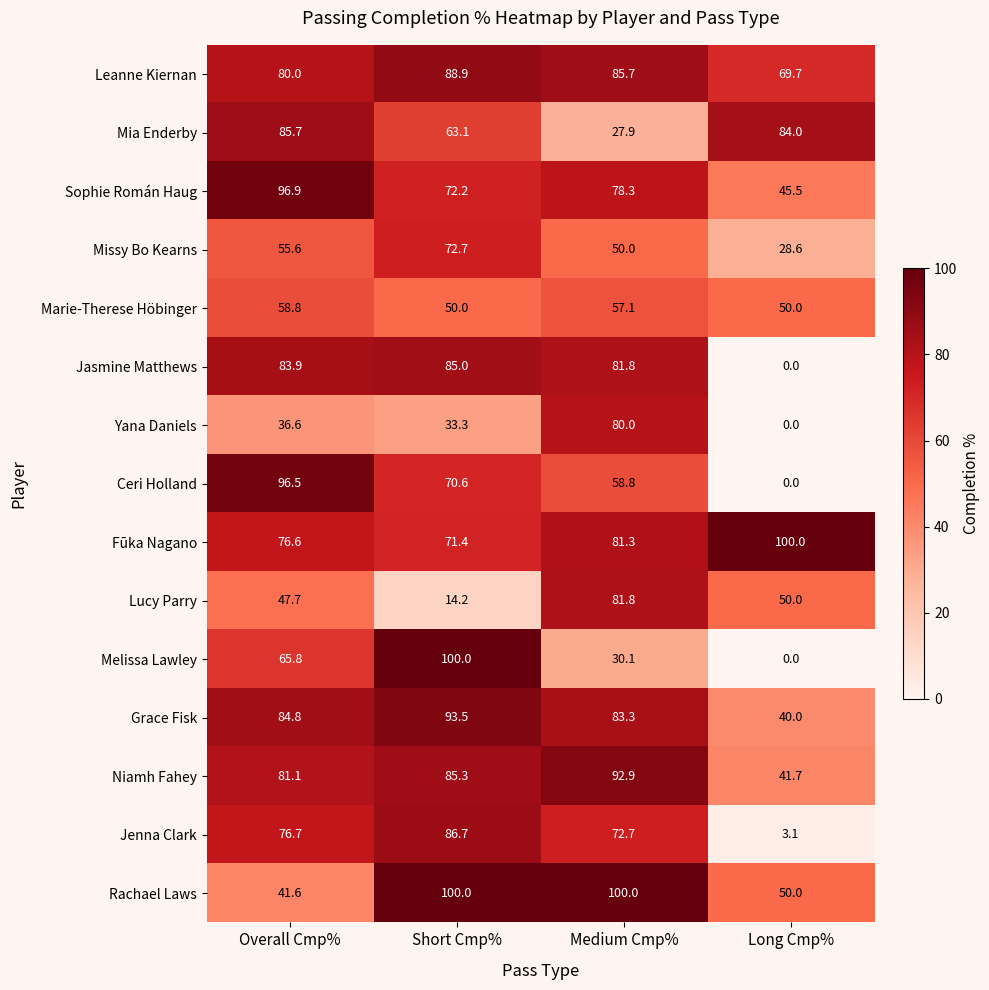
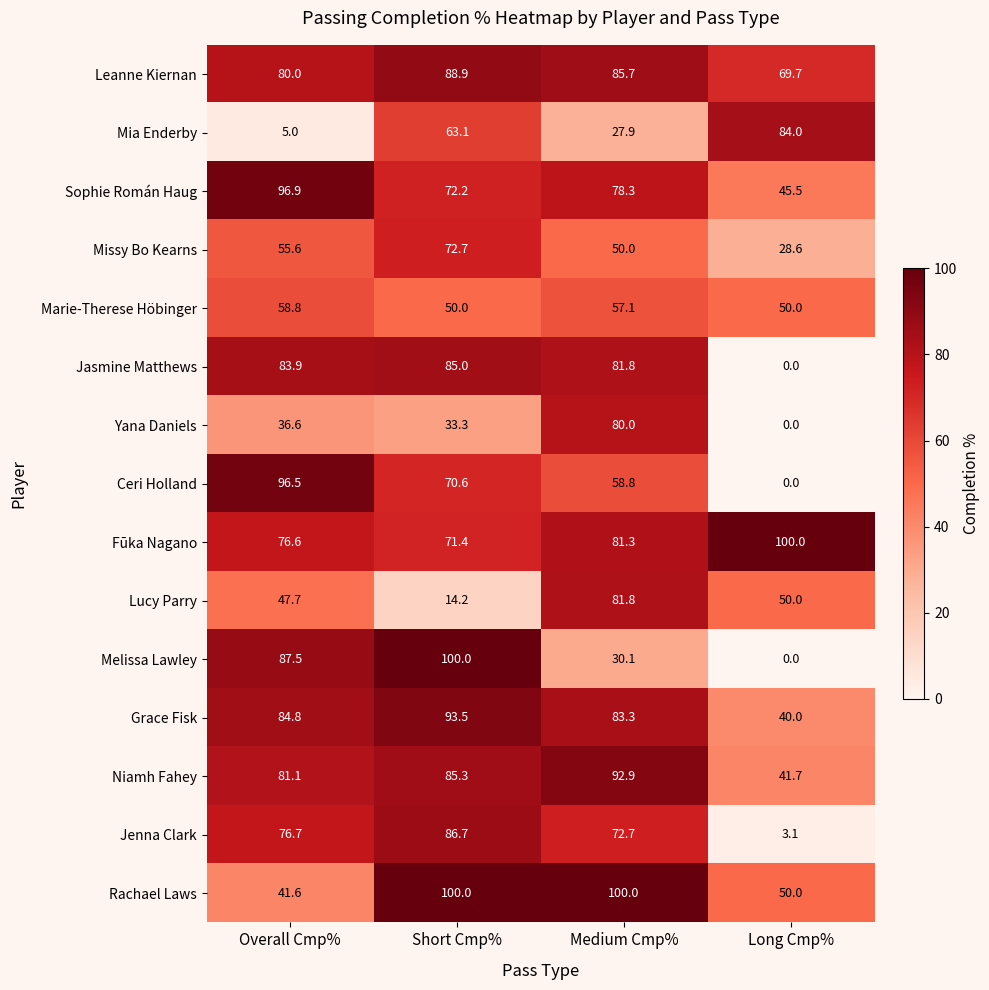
Mia Enderby, Overall Cmp%: 85.7 -> 5.0
Melissa Lawley, Overall Cmp%: 65.8 -> 87.5
